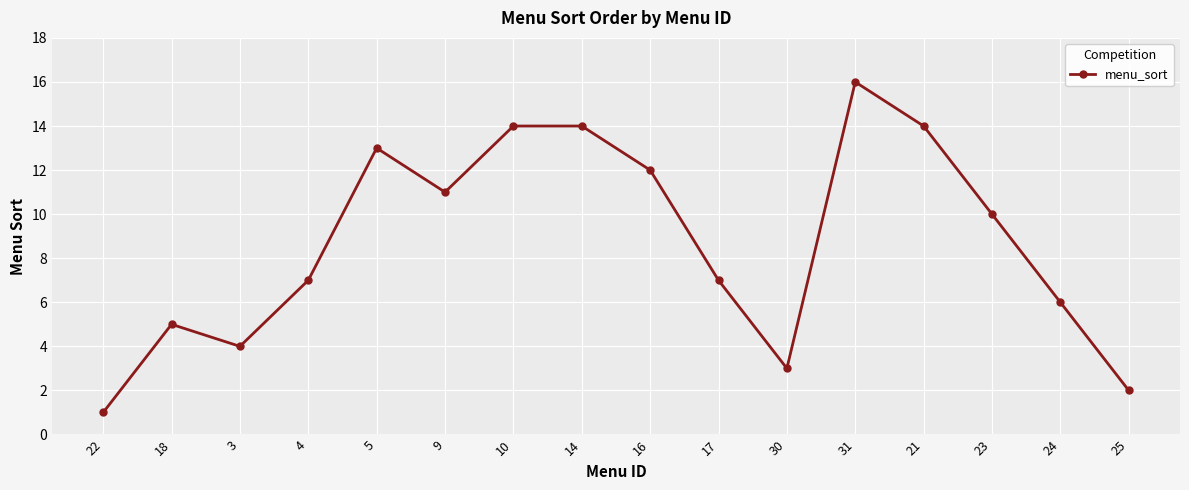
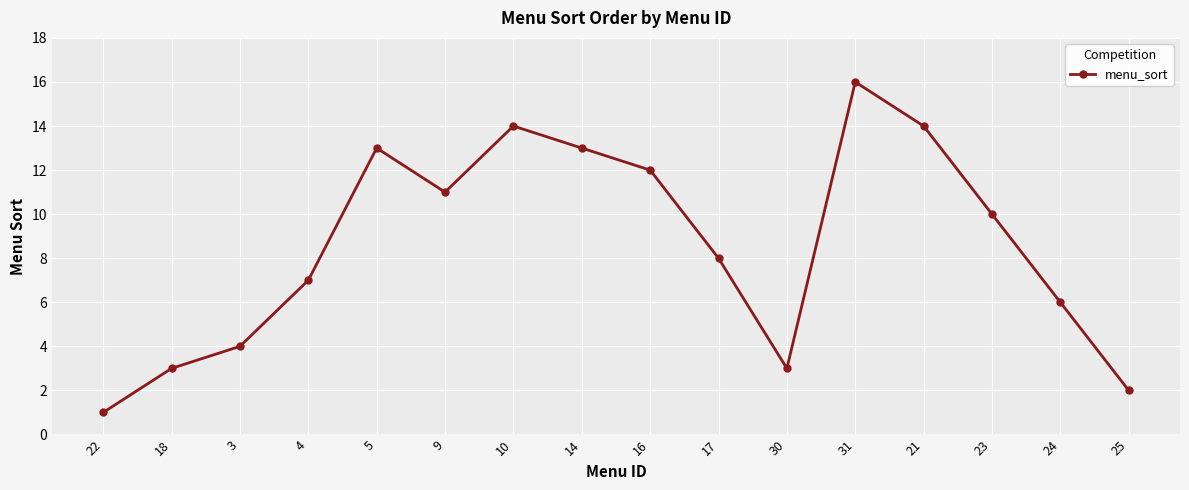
18: 5 -> 3
14: 14 -> 13
17: 7 -> 8
